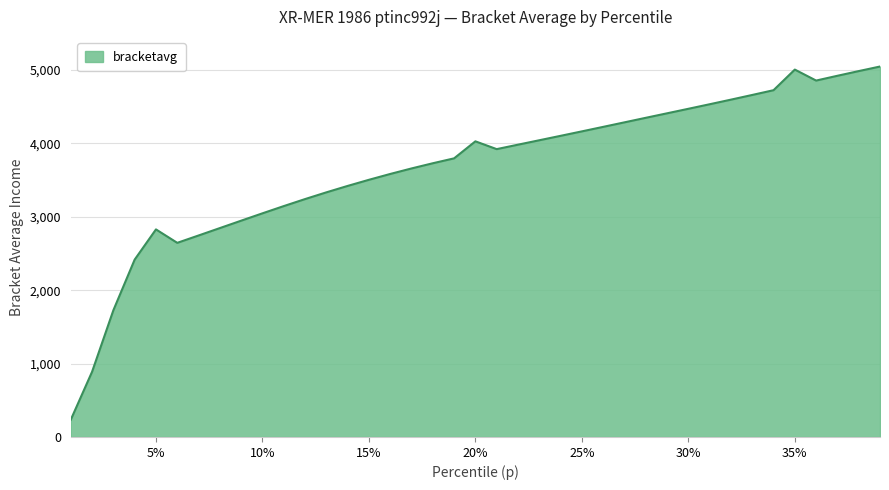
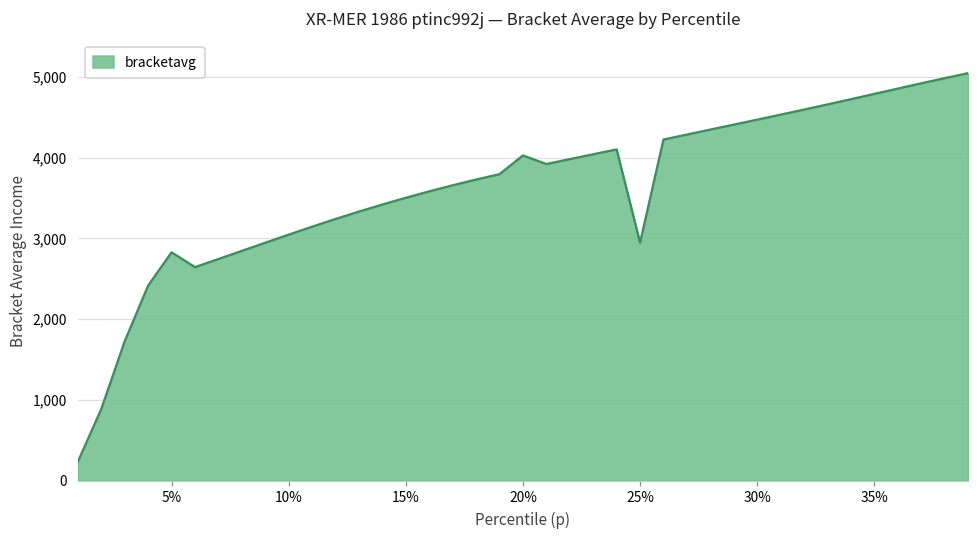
25%: 4,200 -> 2,900
35%: 5,000 -> 4,800
